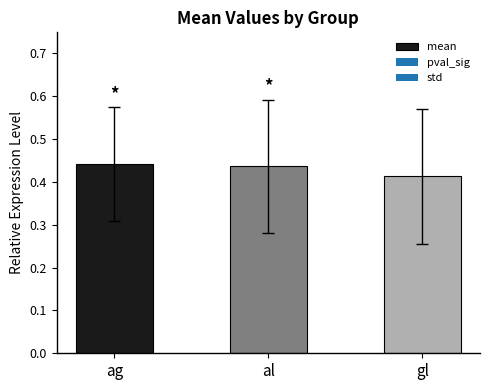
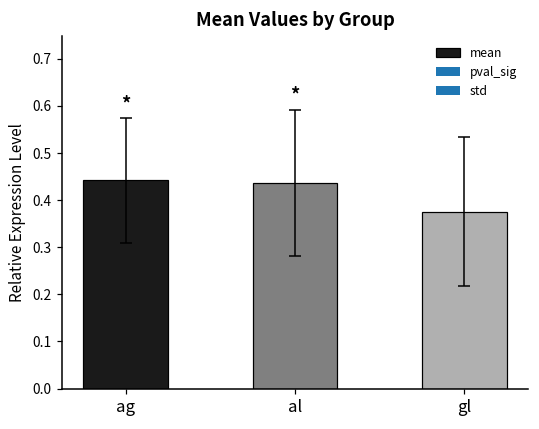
mean, gl: 0.41 -> 0.38
